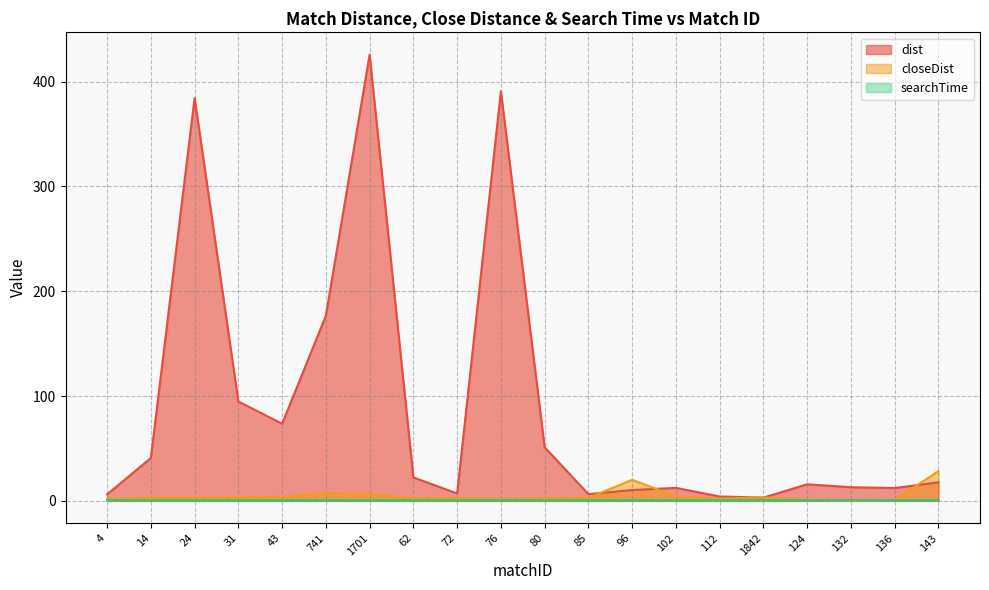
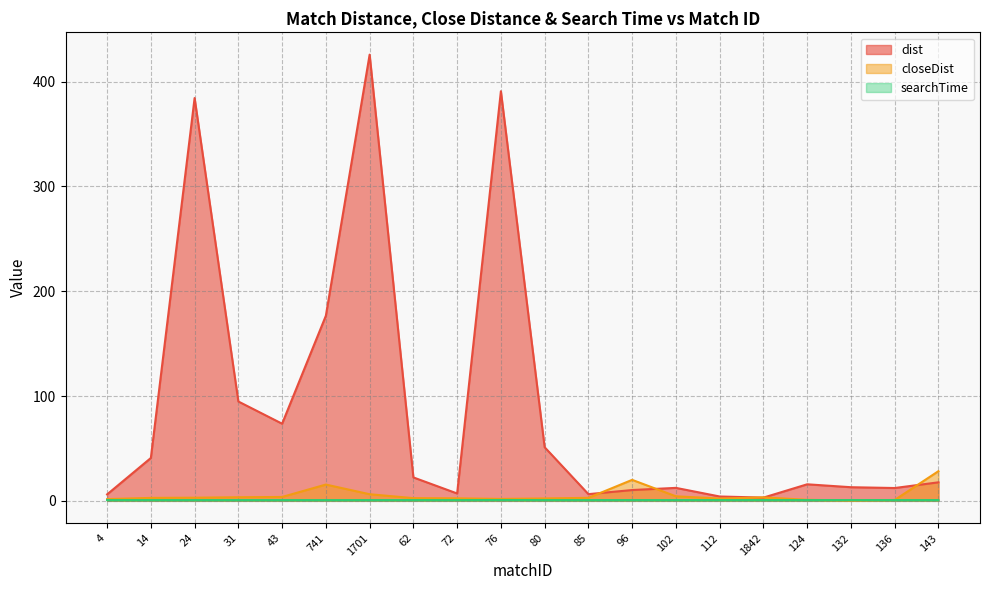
closeDist, 741: 7 -> 16
